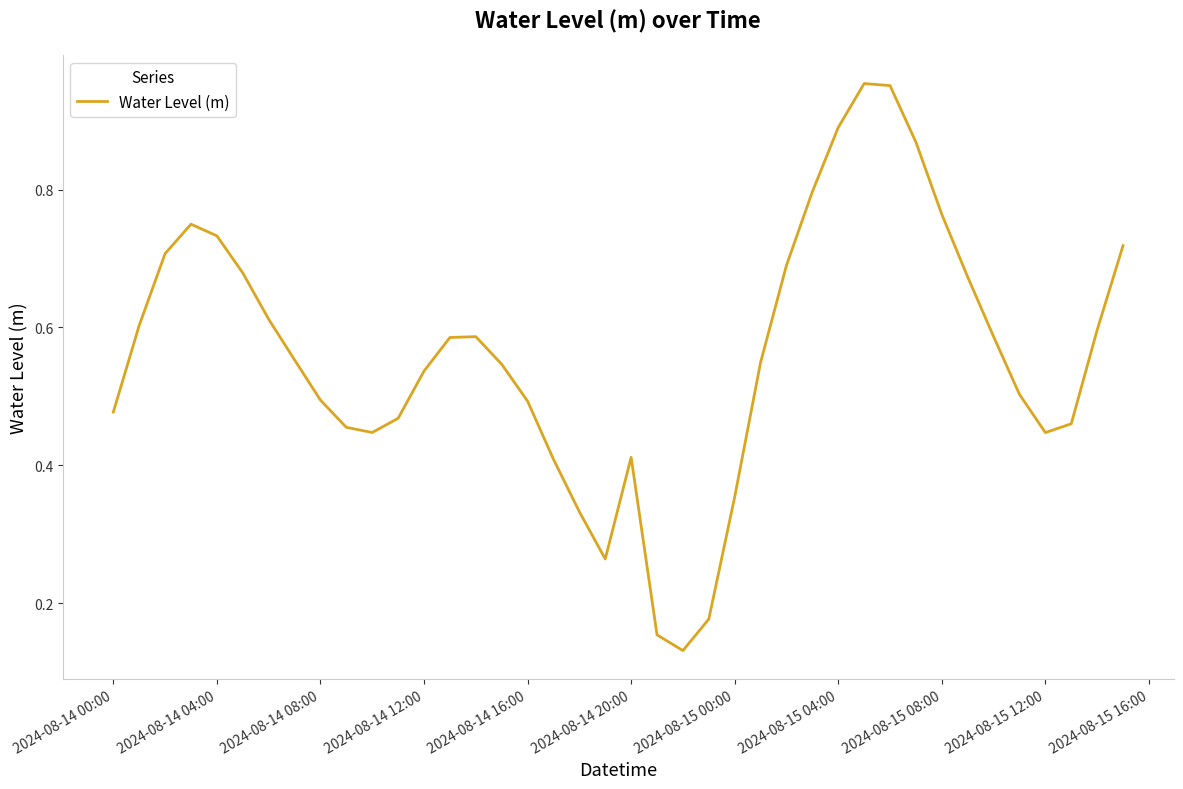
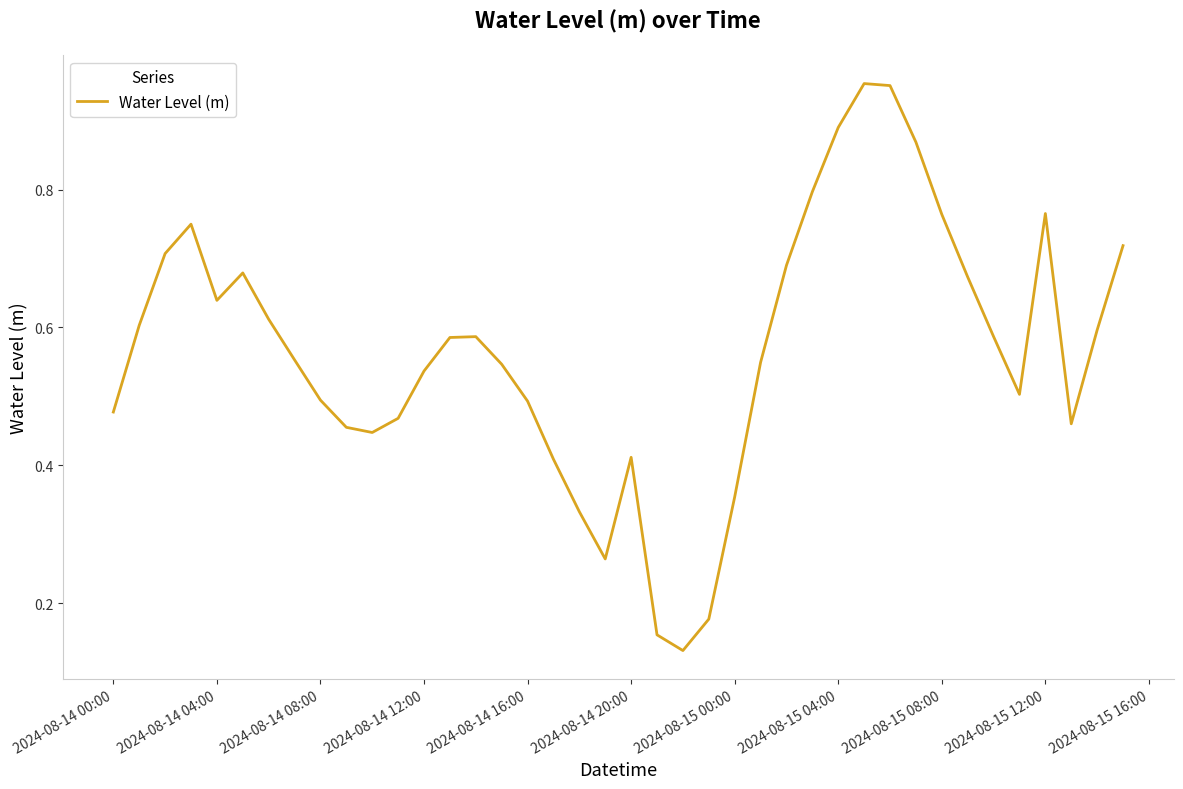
2024-08-14 04:00: 0.73 -> 0.64
2024-08-15 12:00: 0.45 -> 0.77
